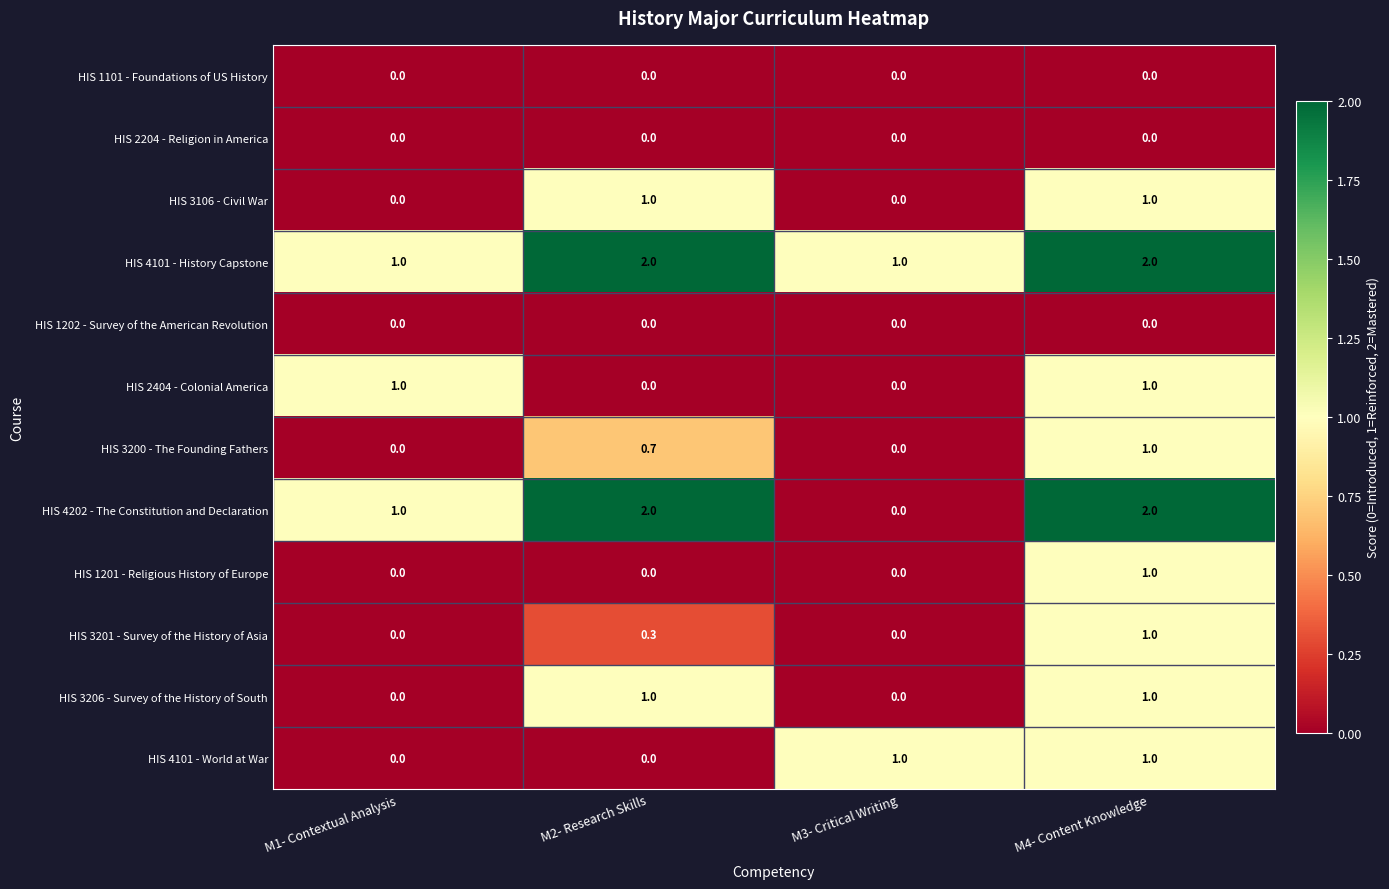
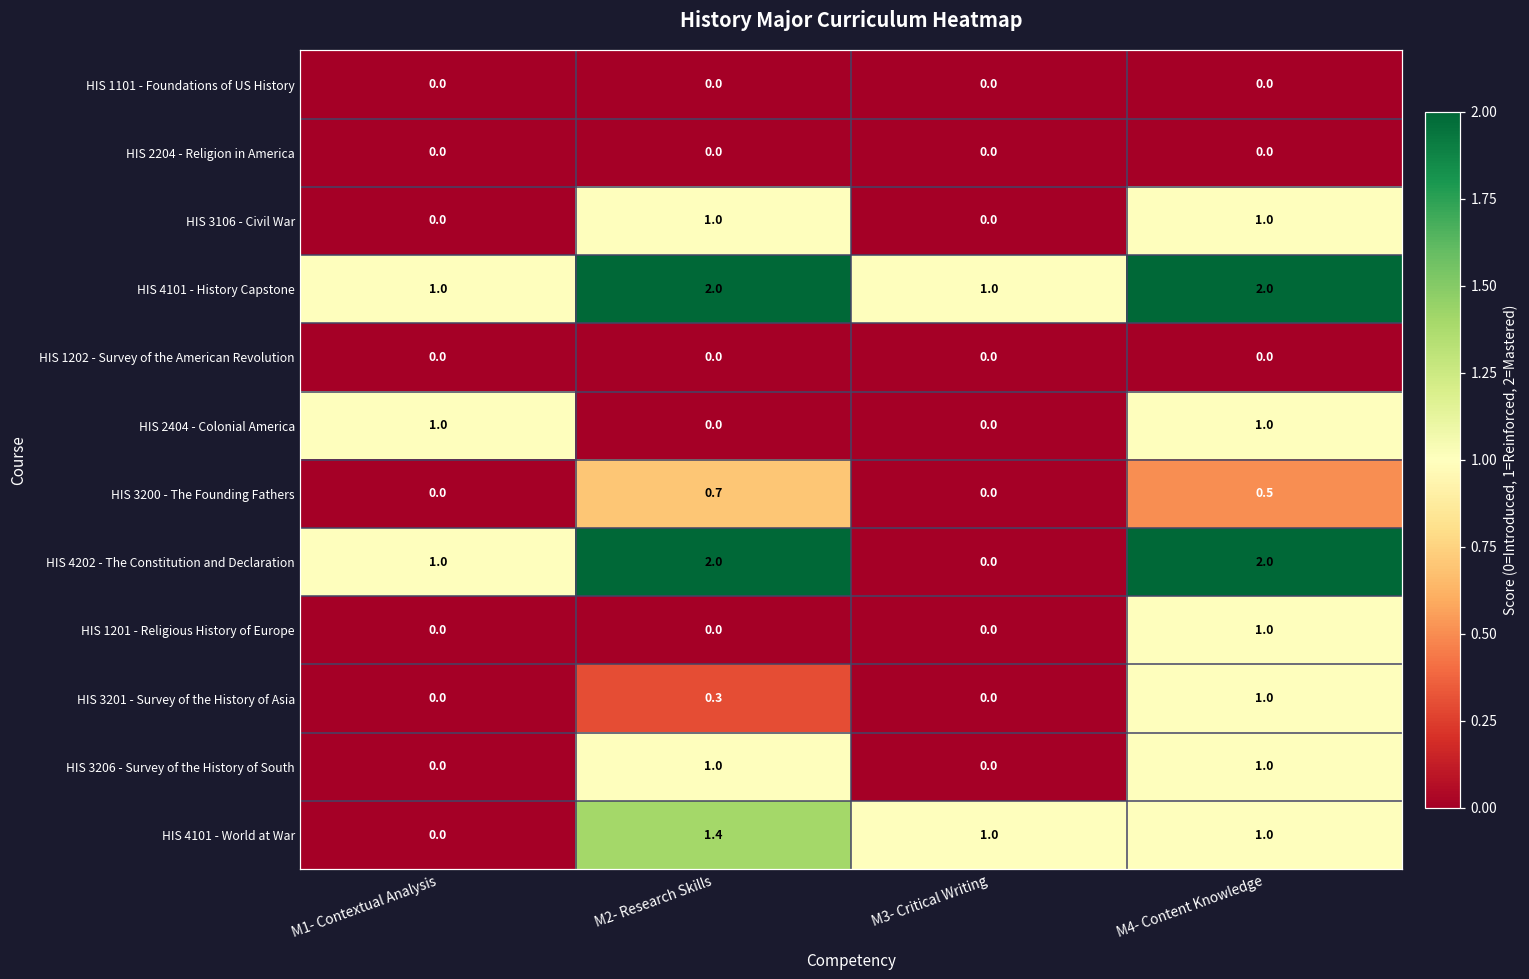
HIS 3200 - The Founding Fathers, M4- Content Knowledge: 1.0 -> 0.5
HIS 4101 - World at War, M2- Research Skills: 0.0 -> 1.4
